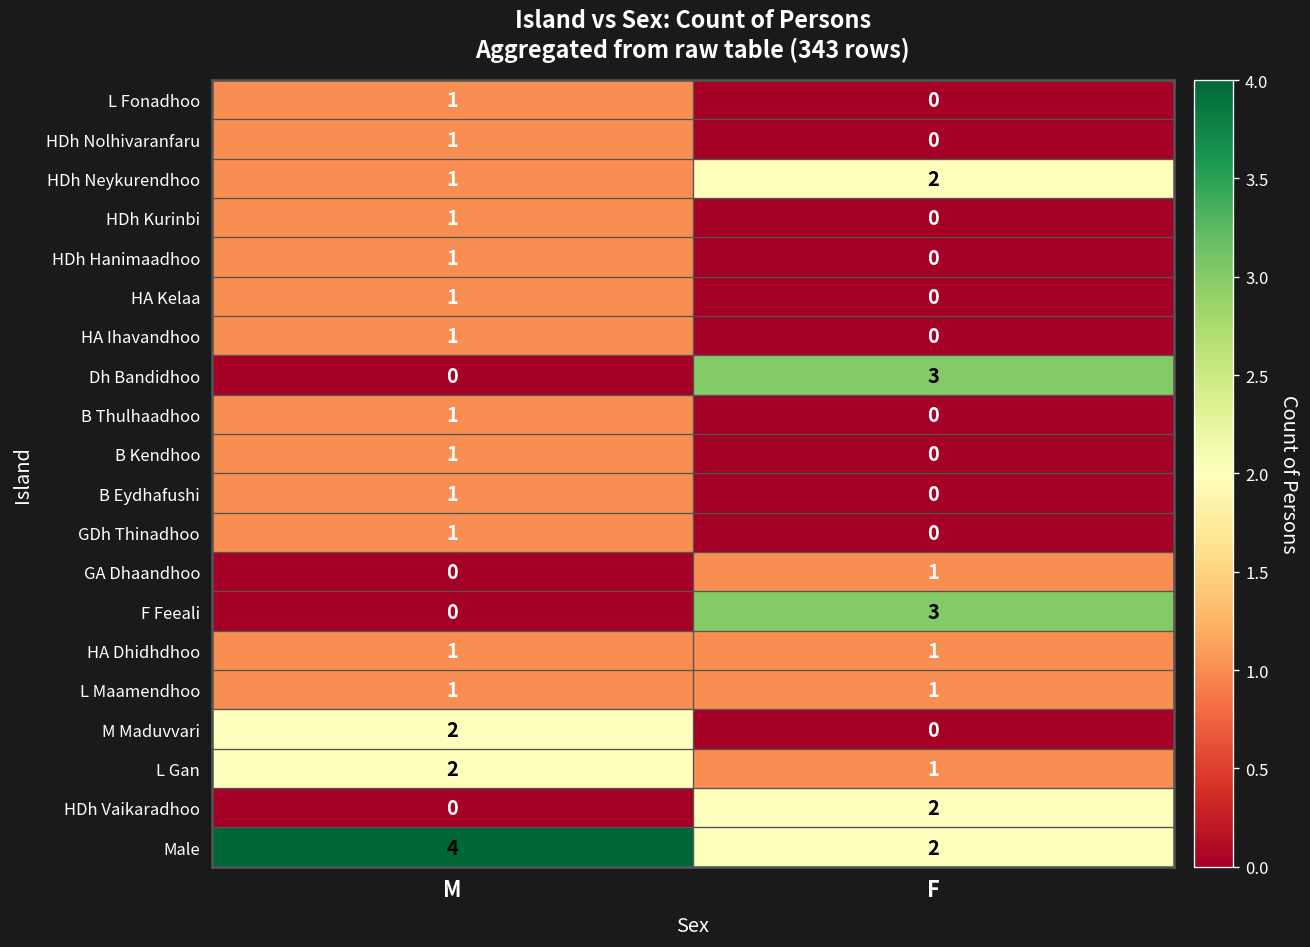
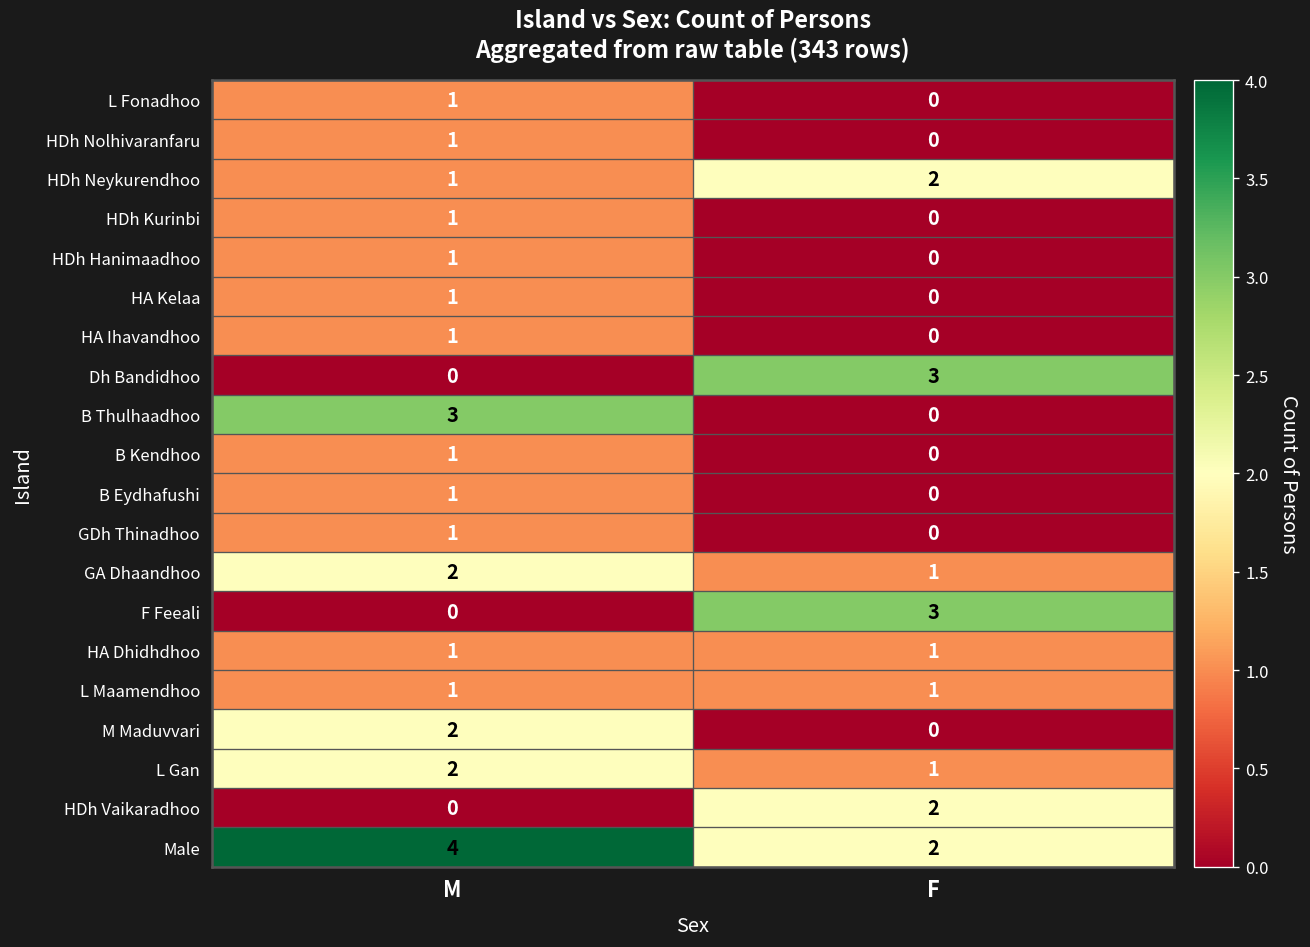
B Thulhaadhoo, M: 1 -> 3
GA Dhaandhoo, M: 0 -> 2
